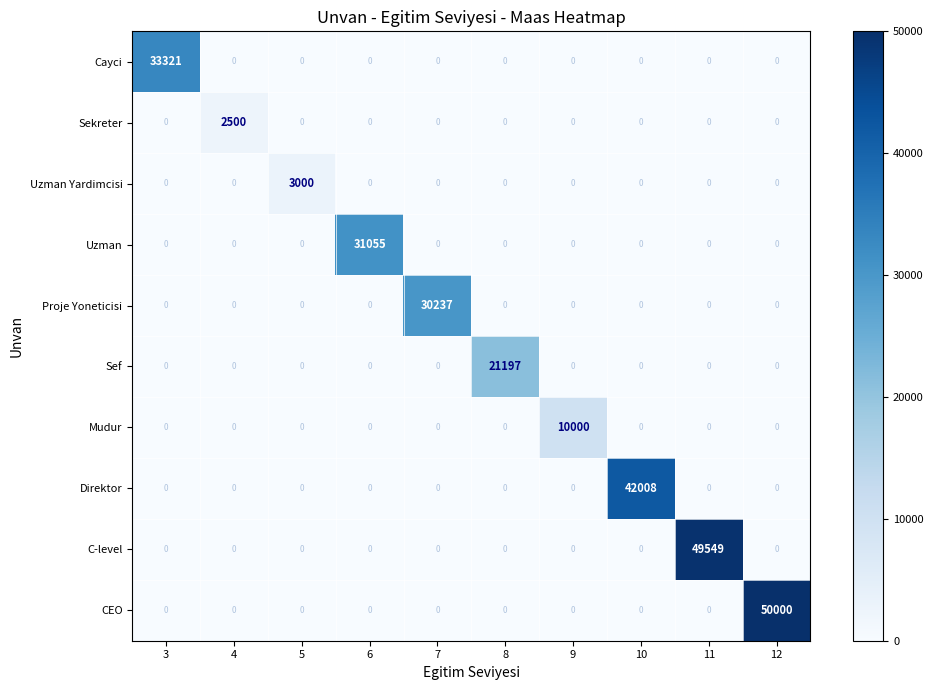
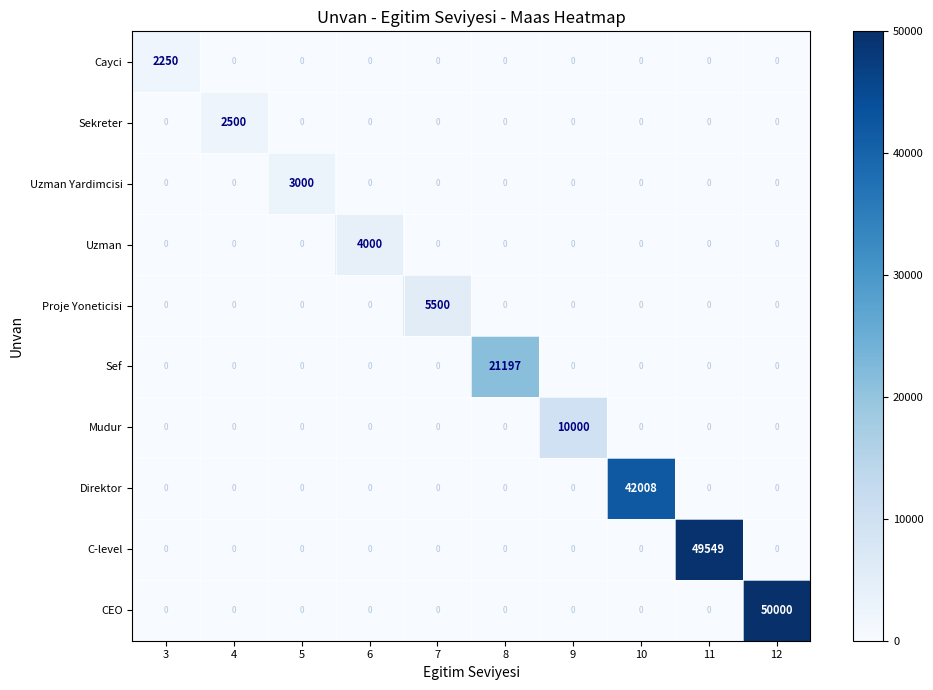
Cayci, 3: 33321 -> 2250
Uzman, 6: 31055 -> 4000
Proje Yoneticisi, 7: 30237 -> 5500
